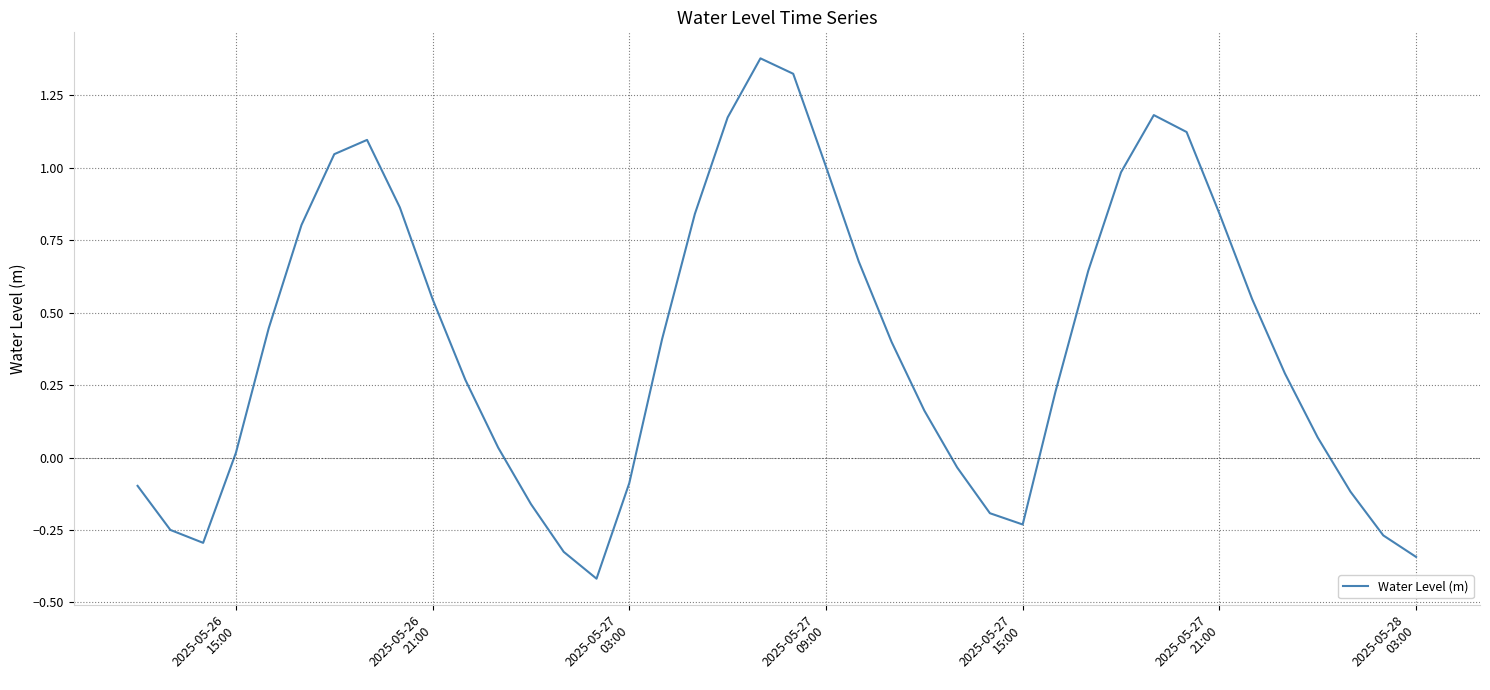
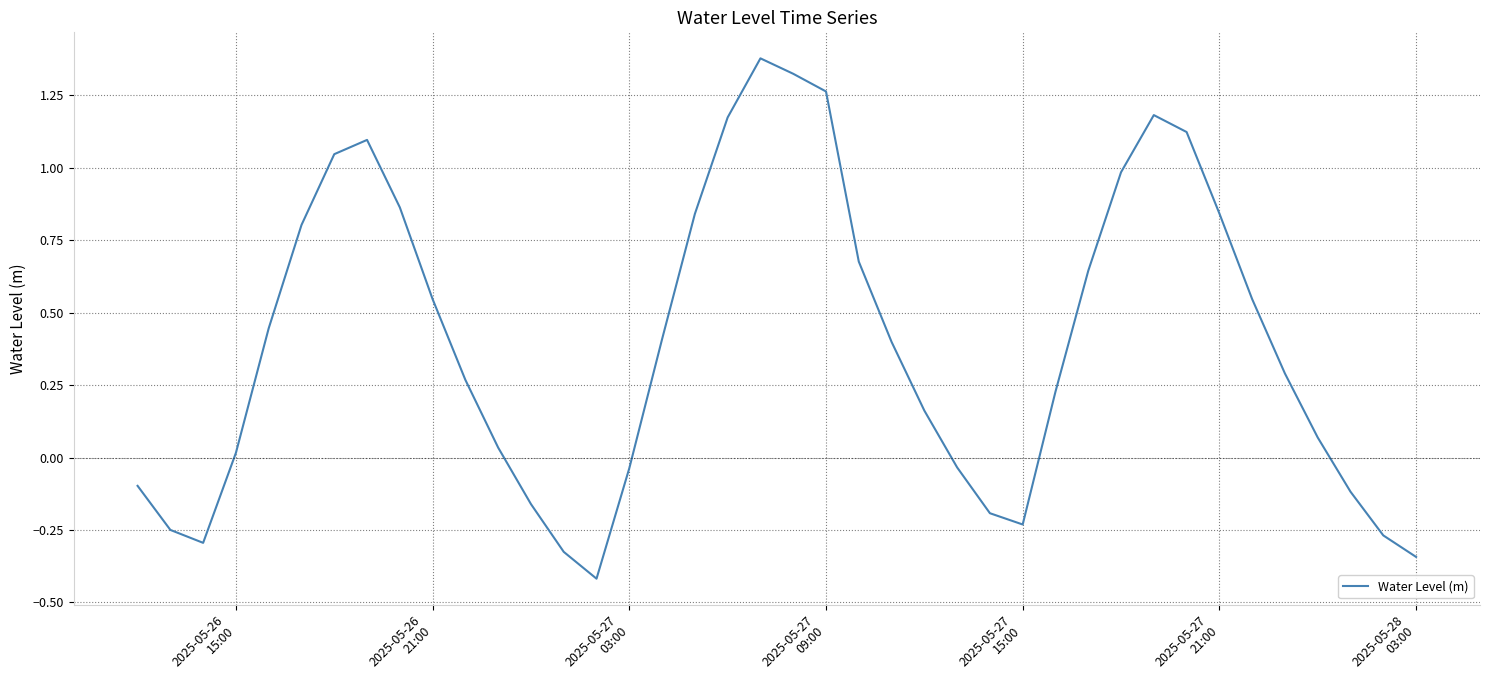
2025-05-27 03:00: -0.09 -> -0.04
2025-05-27 09:00: 1.00 -> 1.26
